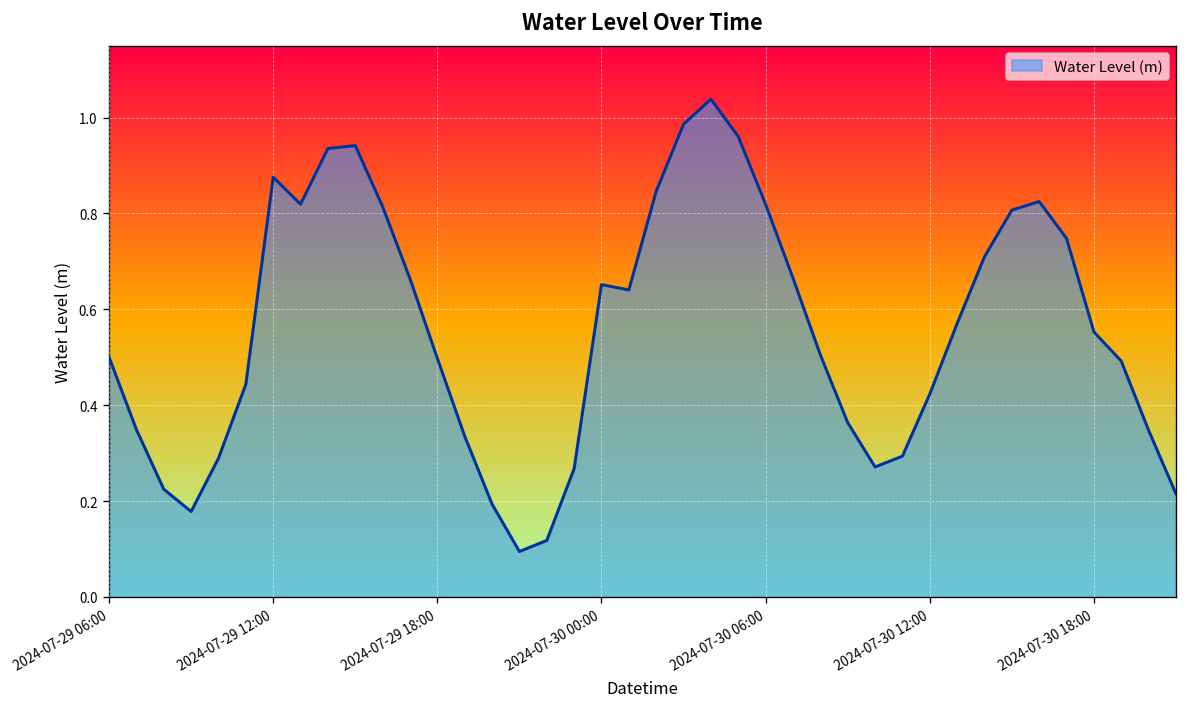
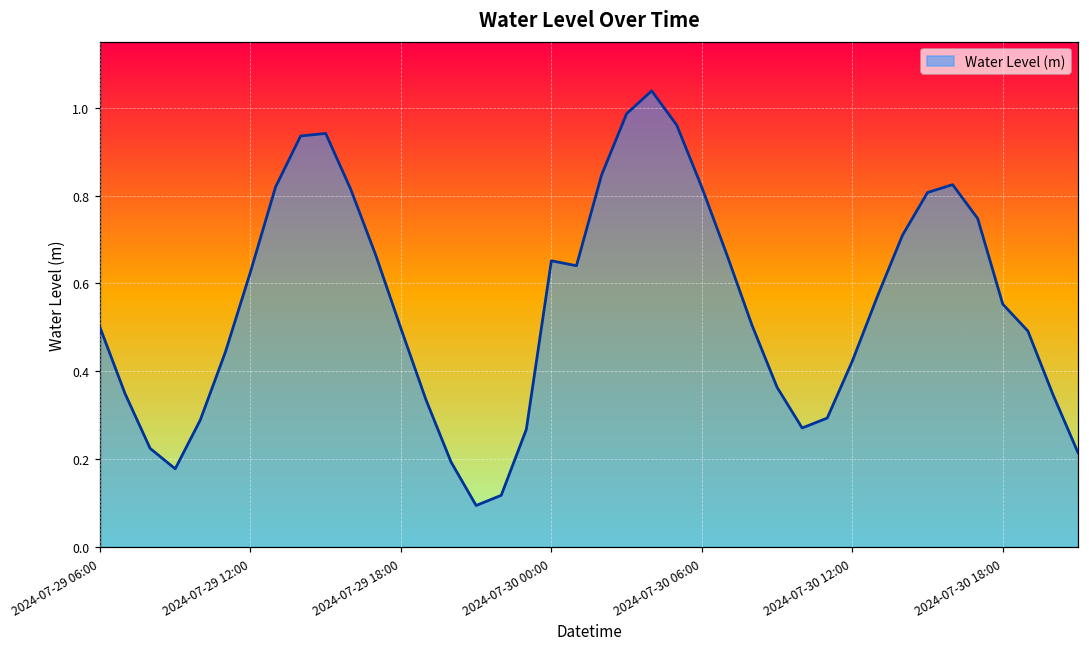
2024-07-29 12:00: 0.88 -> 0.63
